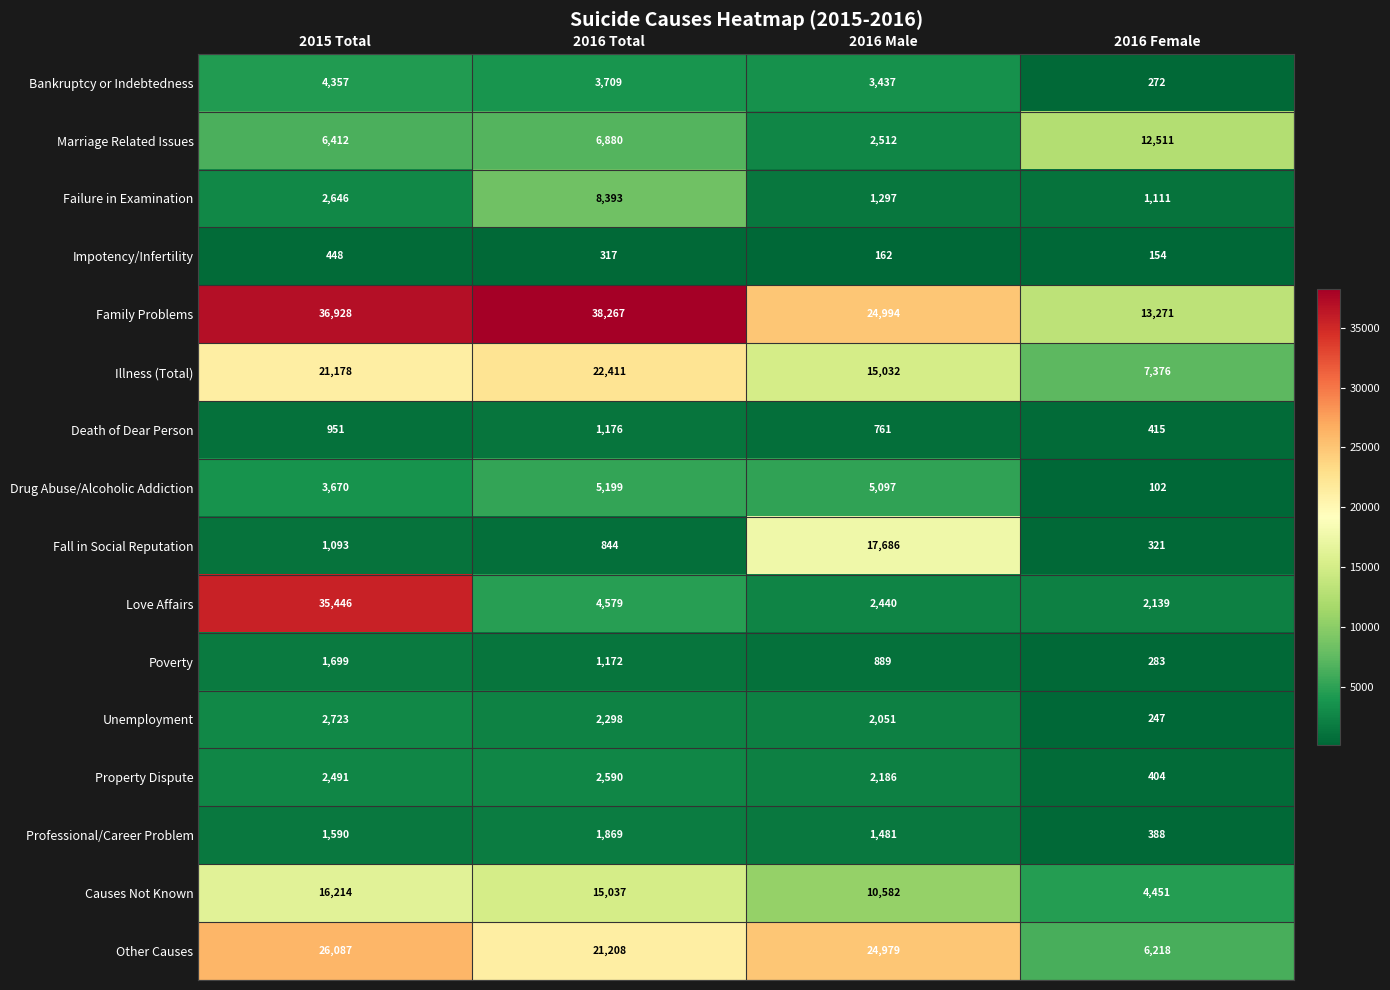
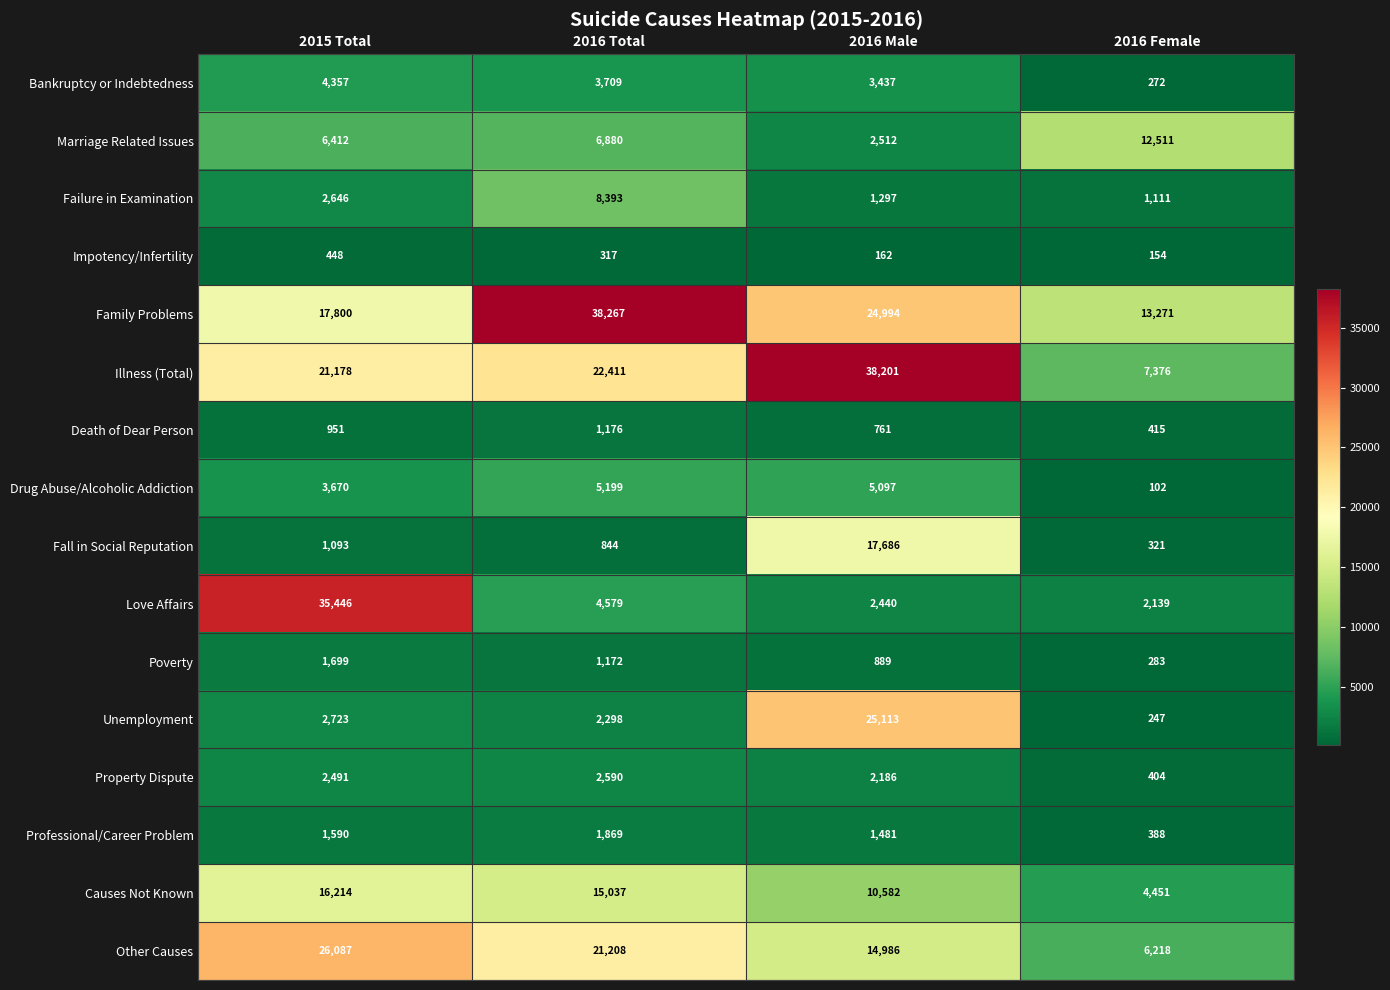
Family Problems, 2015 Total: 36,928 -> 17,800
Illness (Total), 2016 Male: 15,032 -> 38,201
Unemployment, 2016 Male: 2,051 -> 25,113
Other Causes, 2016 Male: 24,979 -> 14,986
